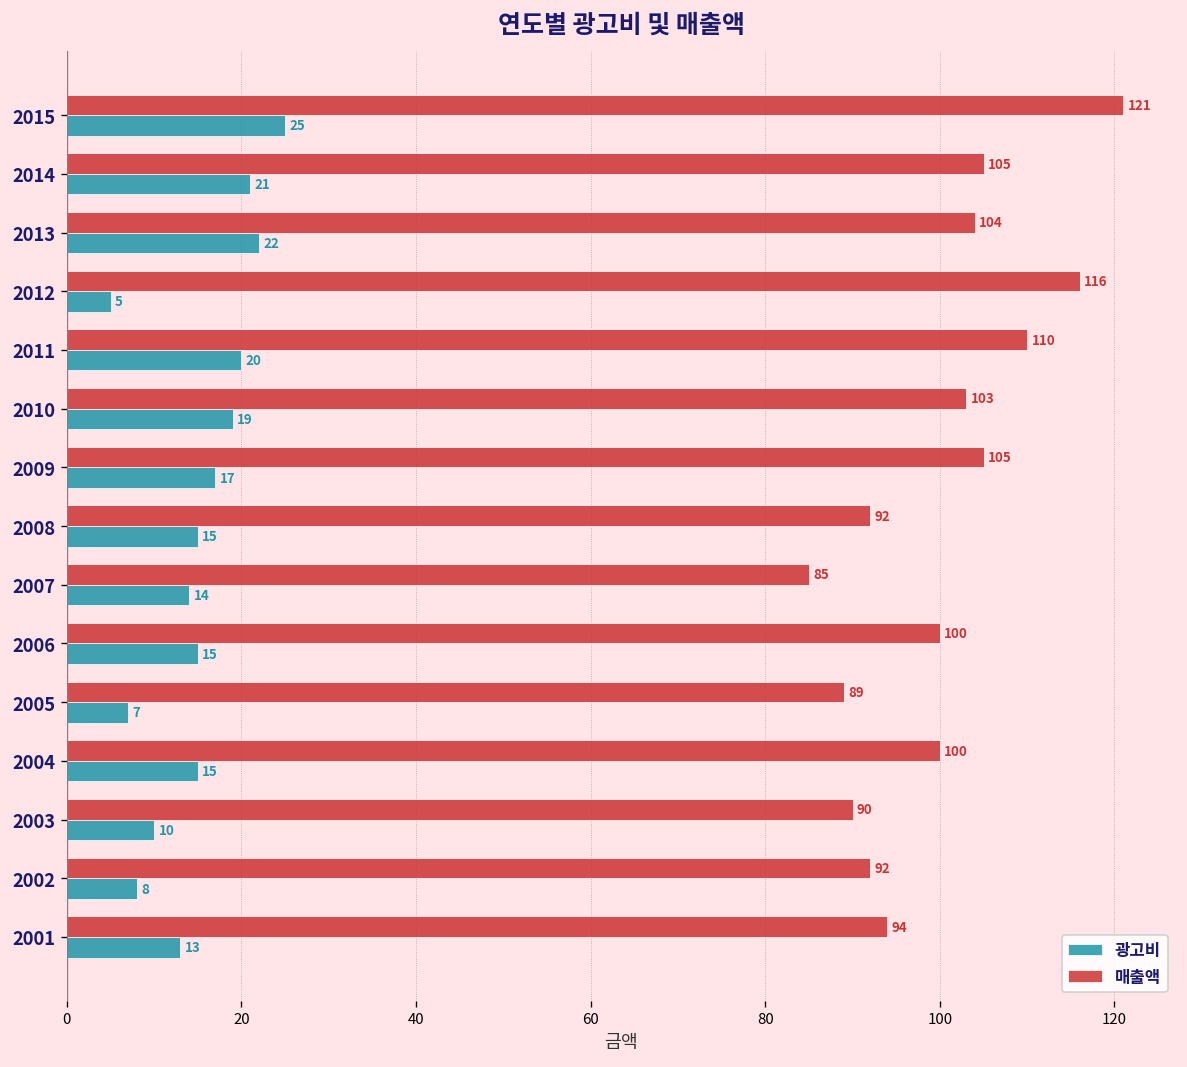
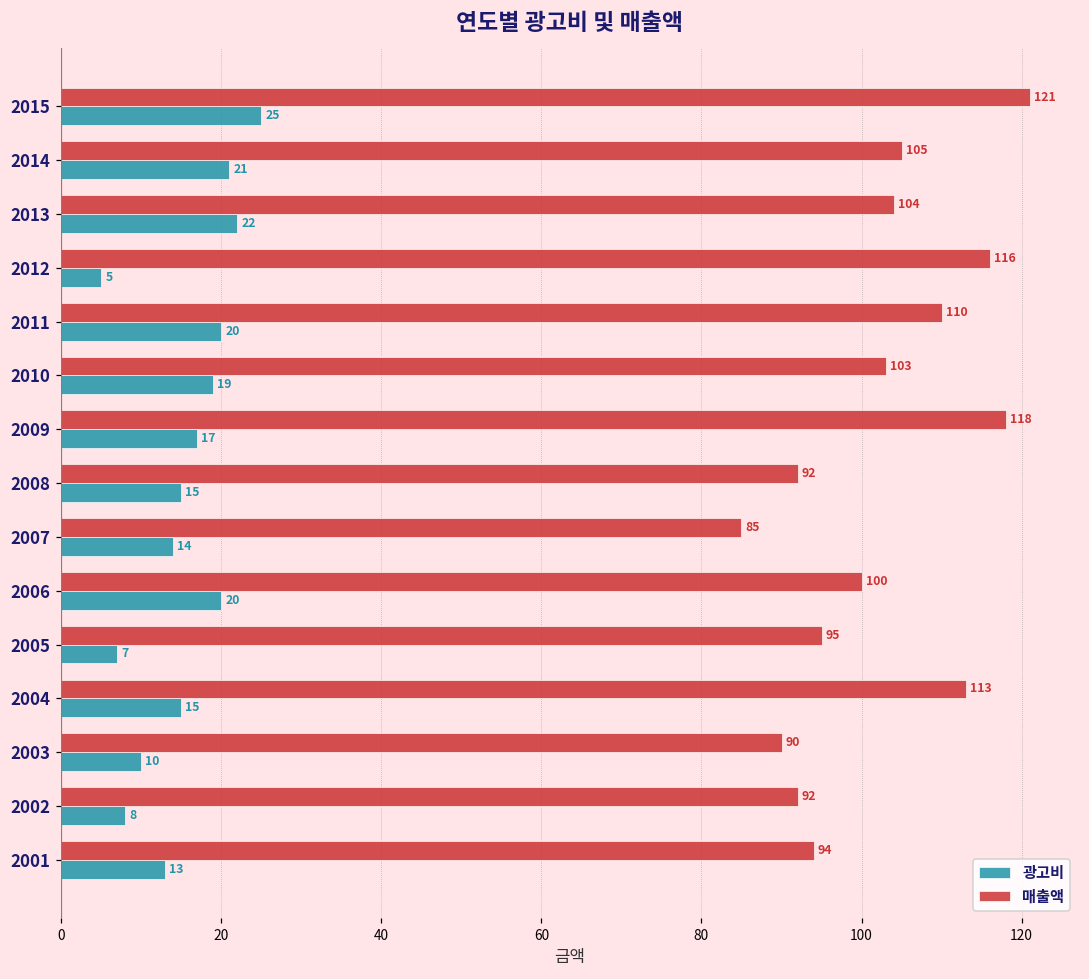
매출액, 2009: 105 -> 118
광고비, 2006: 15 -> 20
매출액, 2005: 89 -> 95
매출액, 2004: 100 -> 113
